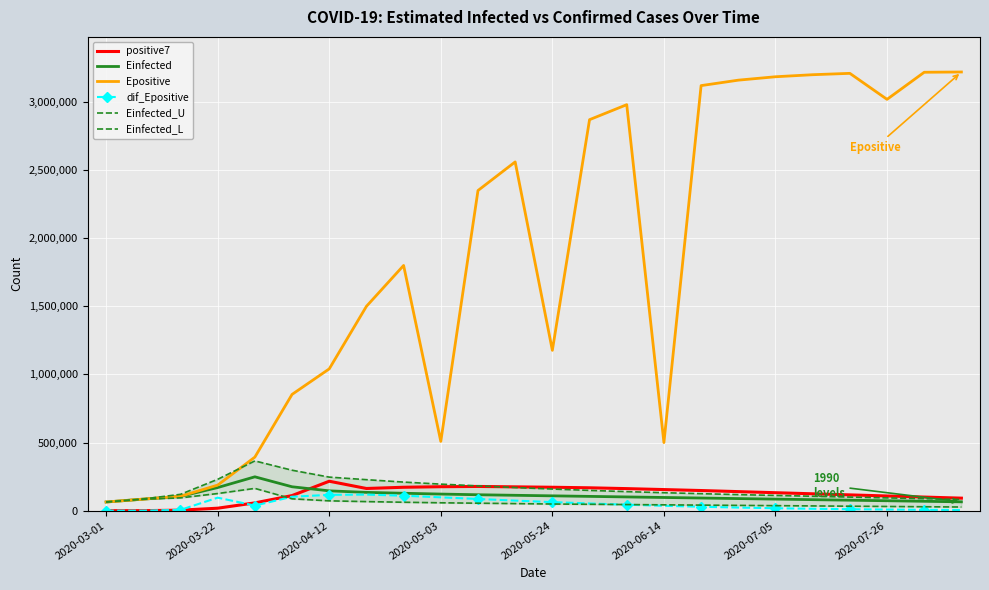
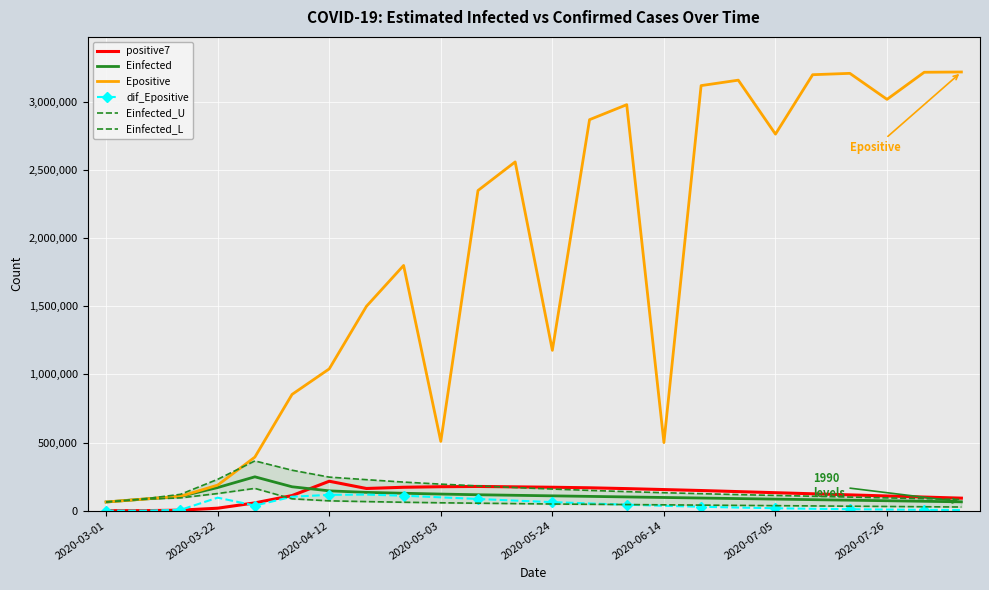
Epositive, 2020-07-05: 3,190,000 -> 2,760,000
